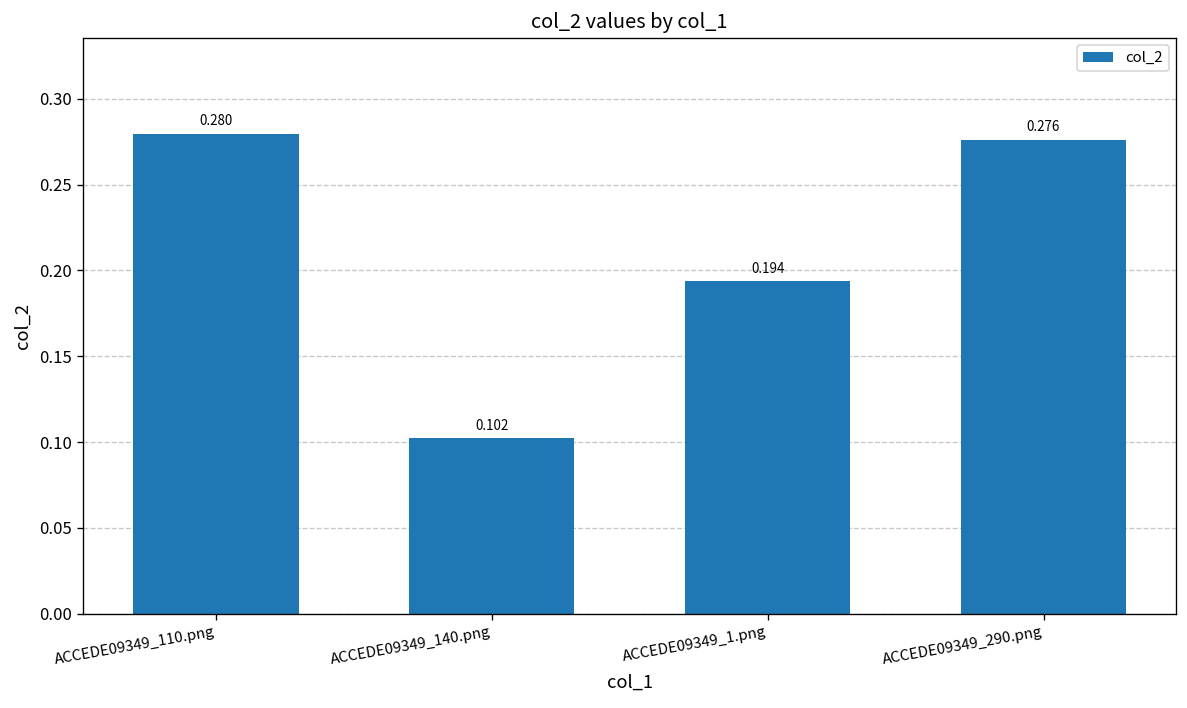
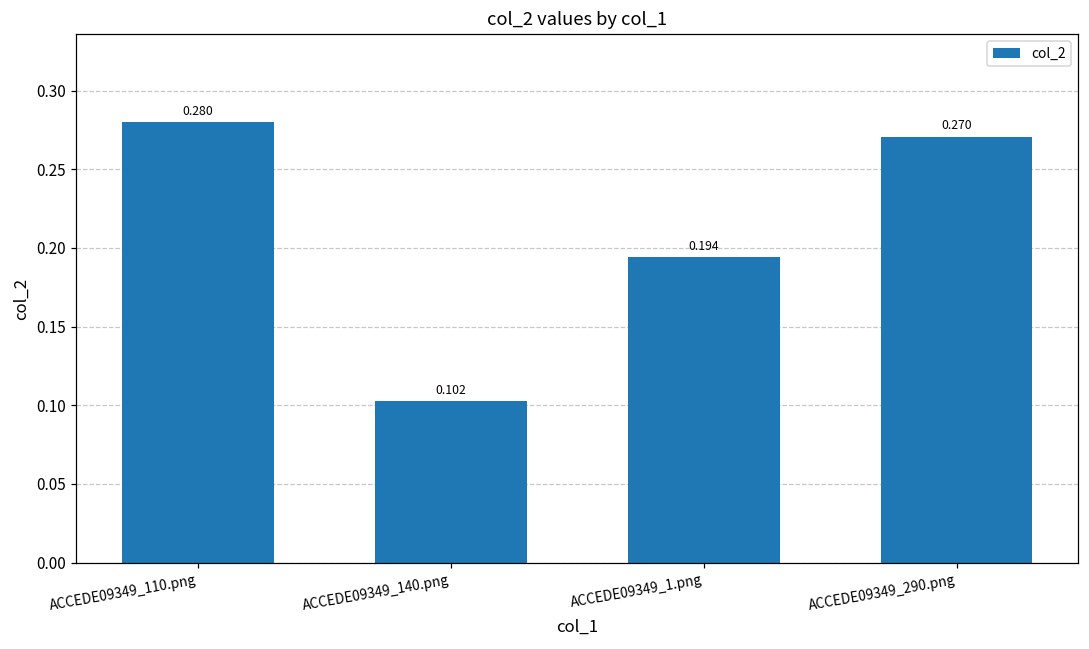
ACCEDE09349_290.png: 0.276 -> 0.270
